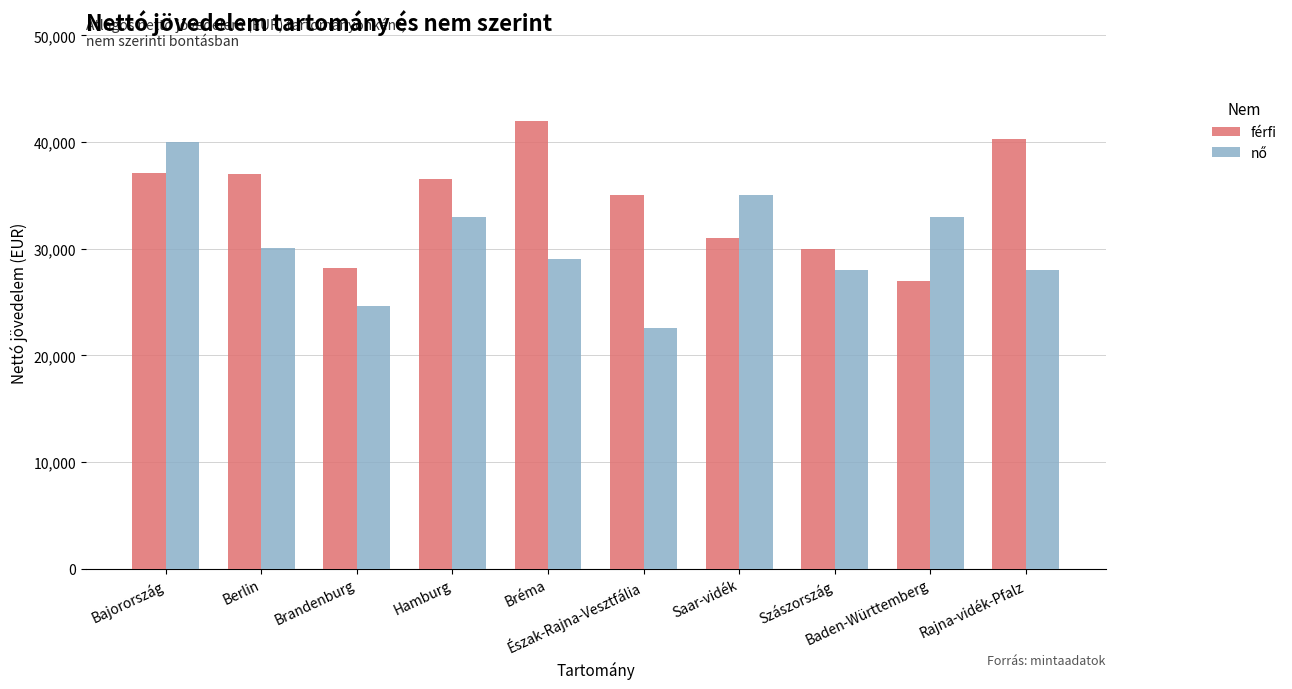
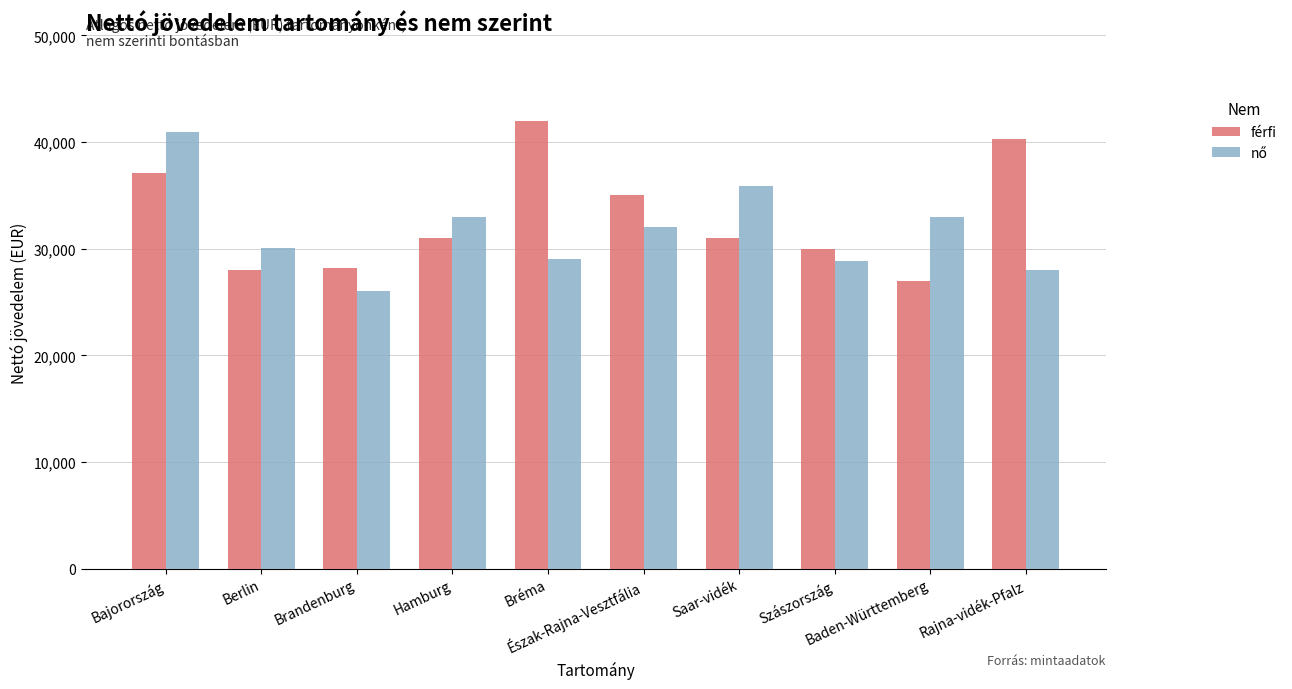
nő, Bajorország: 40,000 -> 41,000
férfi, Berlin: 37,000 -> 28,000
nő, Brandenburg: 24,600 -> 26,000
férfi, Hamburg: 36,500 -> 31,000
nő, Észak-Rajna-Vesztfália: 22,600 -> 32,000
nő, Saar-vidék: 35,000 -> 35,900
nő, Szászország: 28,000 -> 28,900
